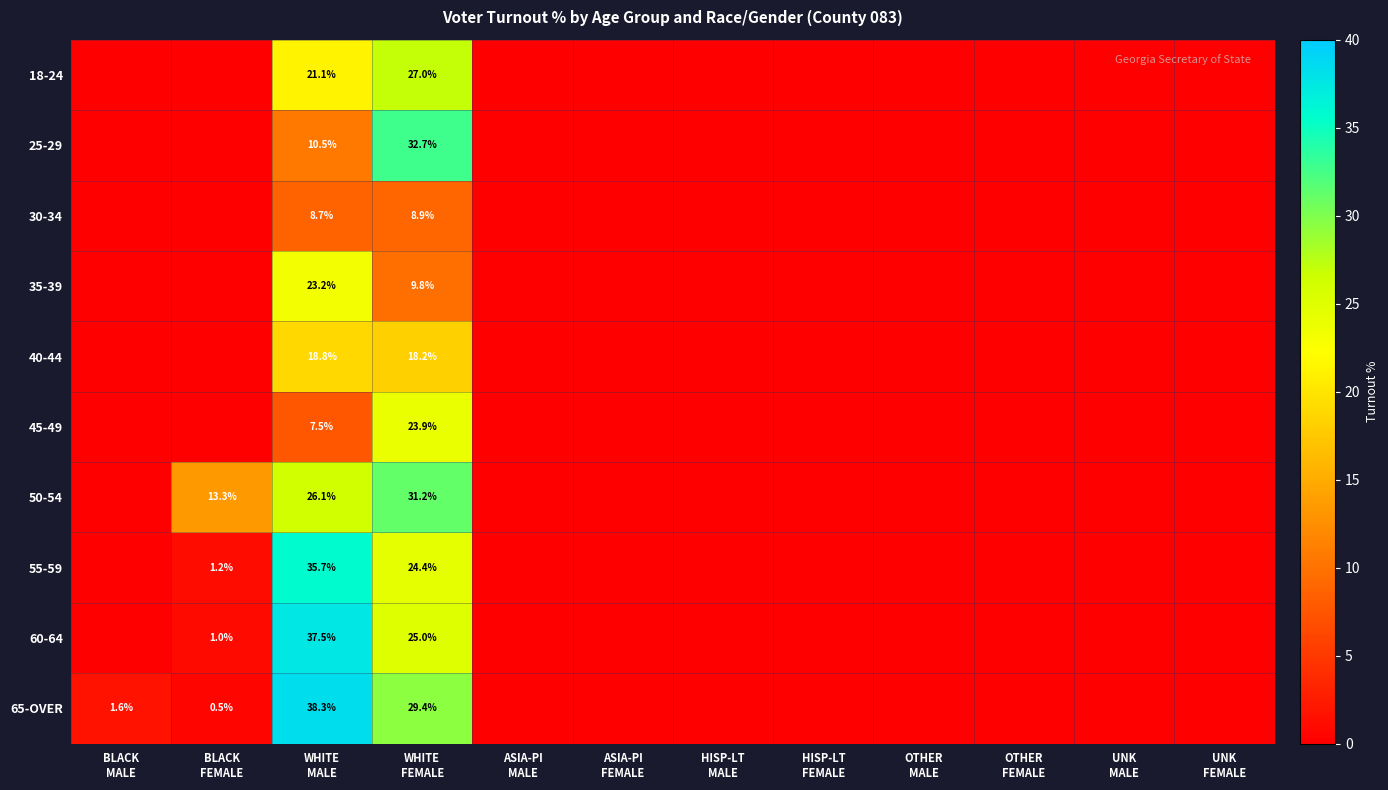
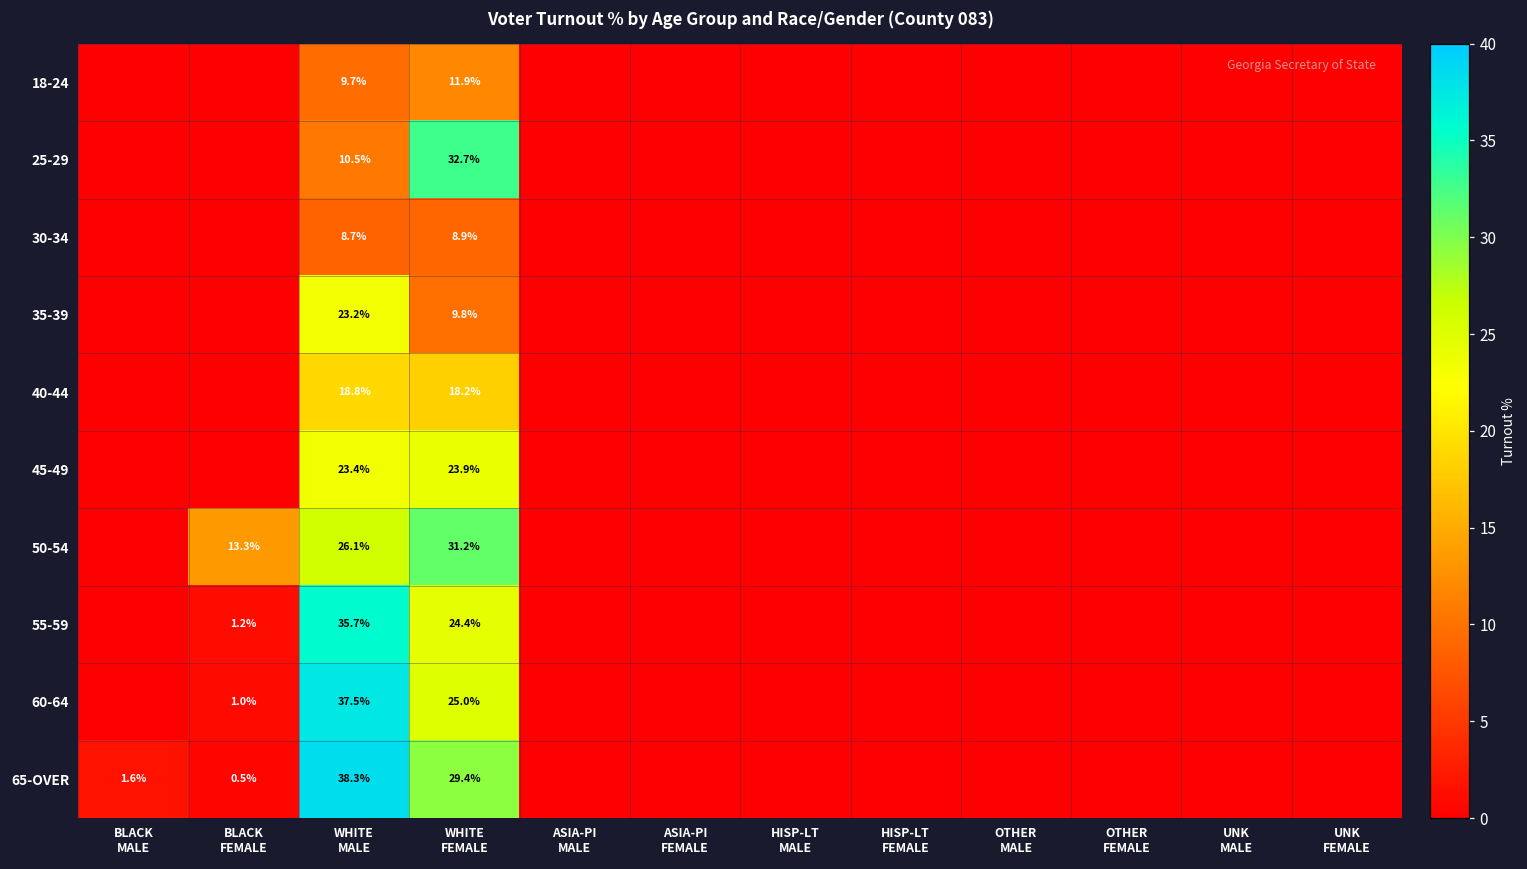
18-24, WHITE MALE: 21.1% -> 9.7%
18-24, WHITE FEMALE: 27.0% -> 11.9%
45-49, WHITE MALE: 7.5% -> 23.4%
